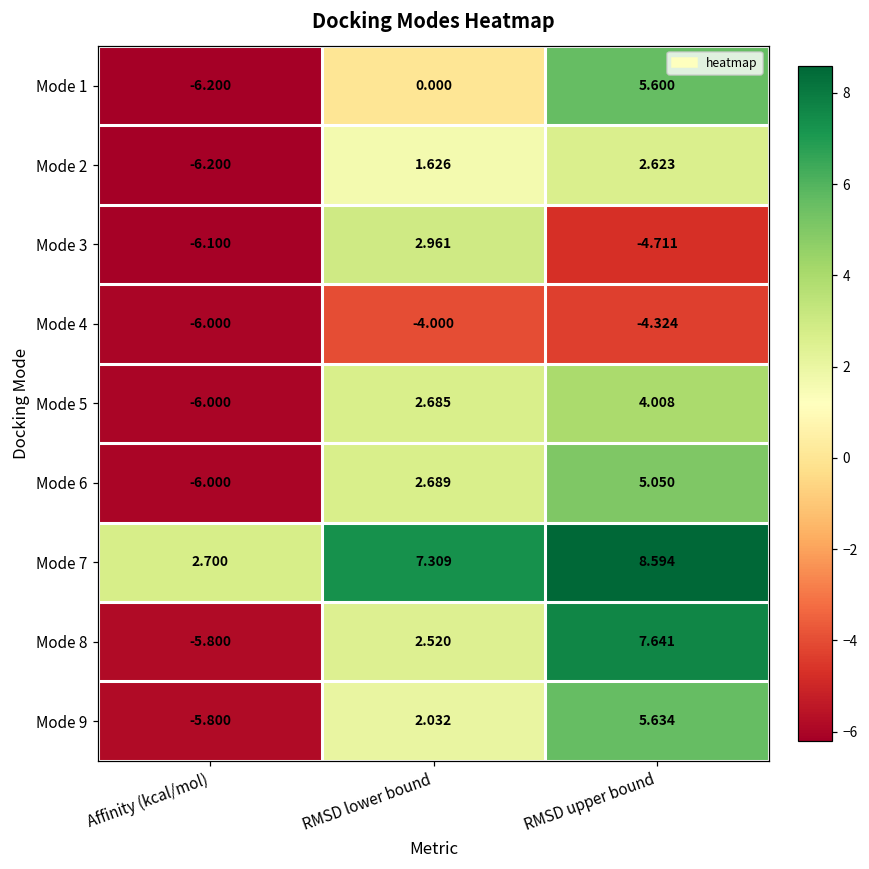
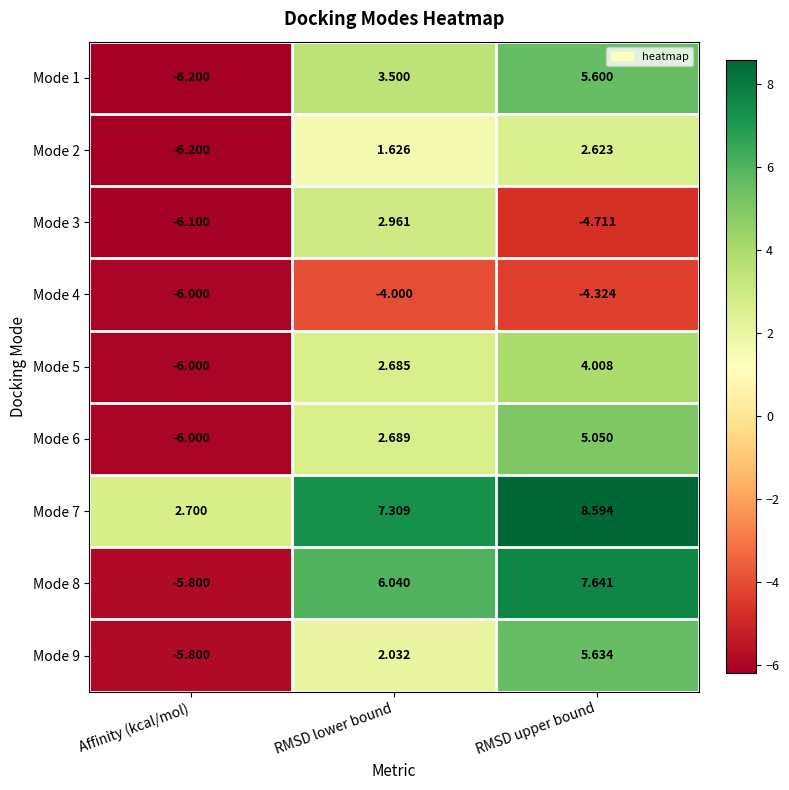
Mode 1, RMSD lower bound: 0.000 -> 3.500
Mode 8, RMSD lower bound: 2.520 -> 6.040
